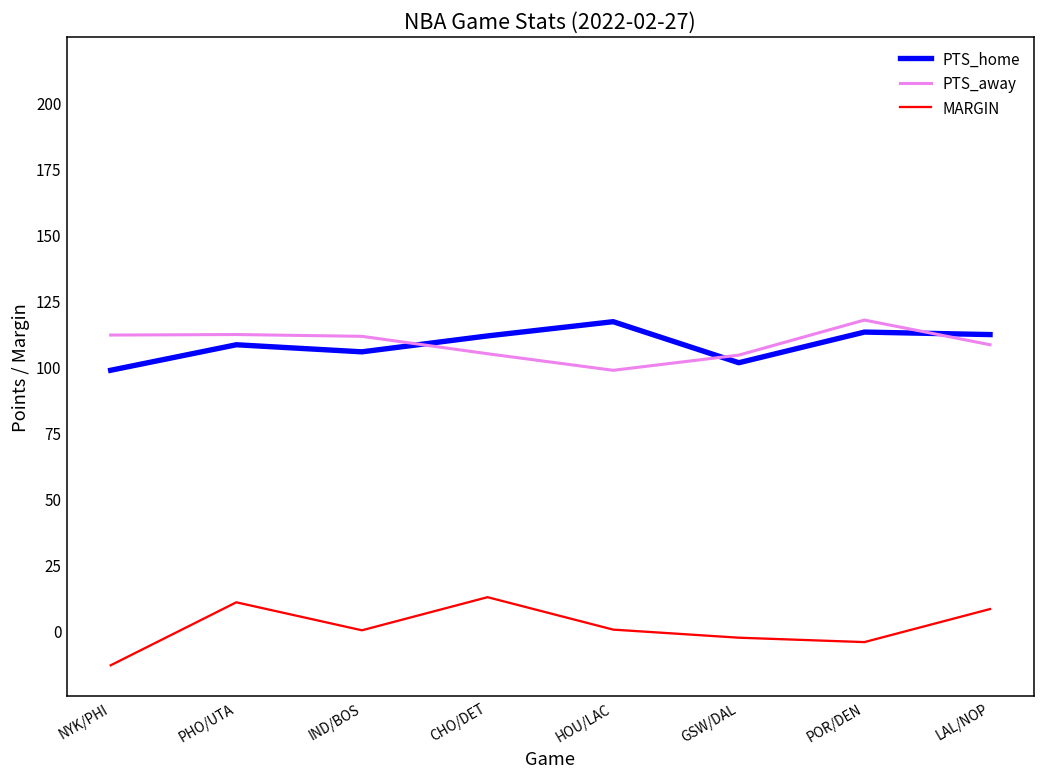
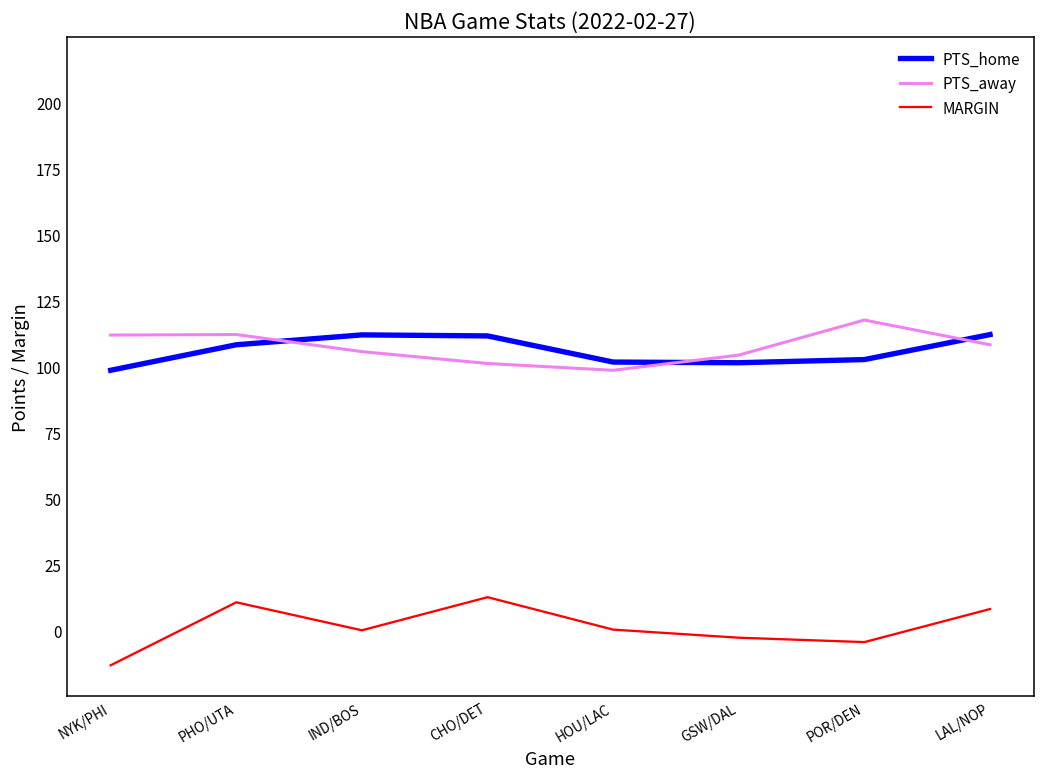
PTS_home, IND/BOS: 106 -> 112
PTS_away, IND/BOS: 111 -> 106
PTS_away, CHO/DET: 105 -> 101
PTS_home, HOU/LAC: 117 -> 102
PTS_home, POR/DEN: 113 -> 103
